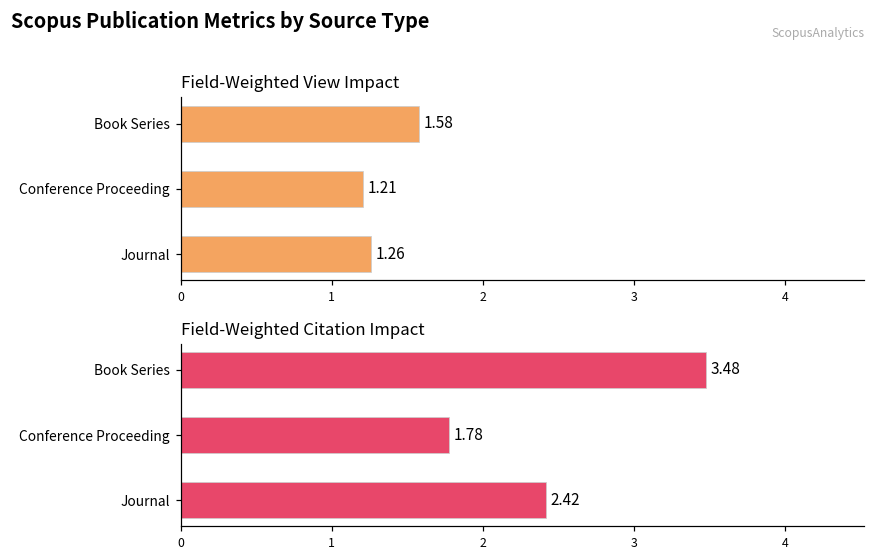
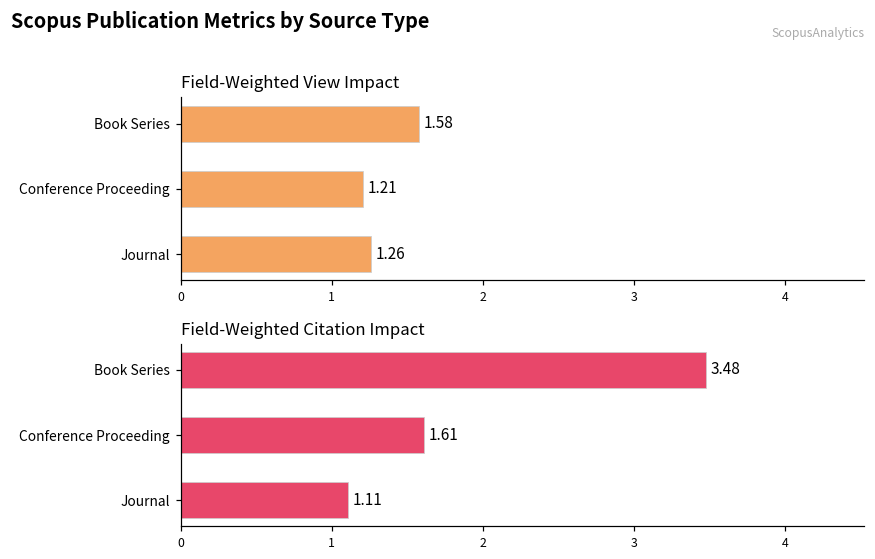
Field-Weighted Citation Impact, Conference Proceeding: 1.78 -> 1.61
Field-Weighted Citation Impact, Journal: 2.42 -> 1.11
